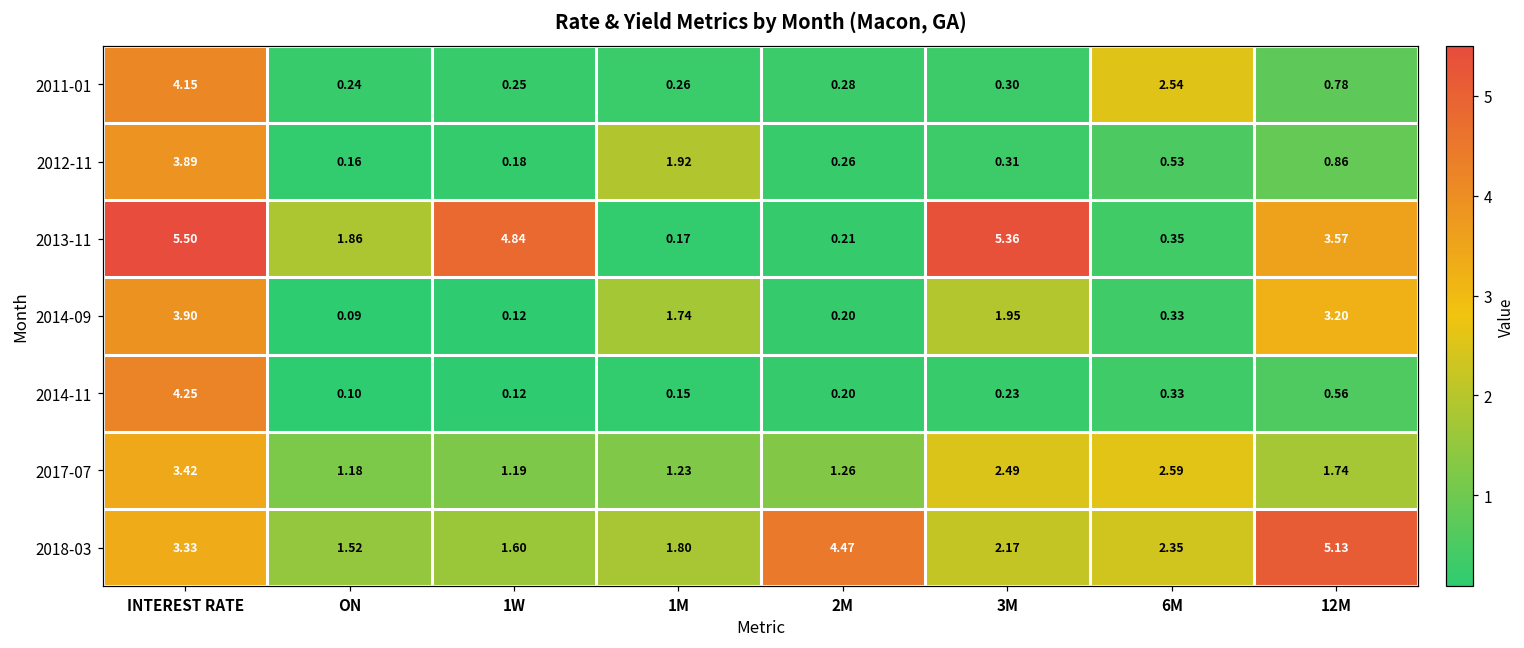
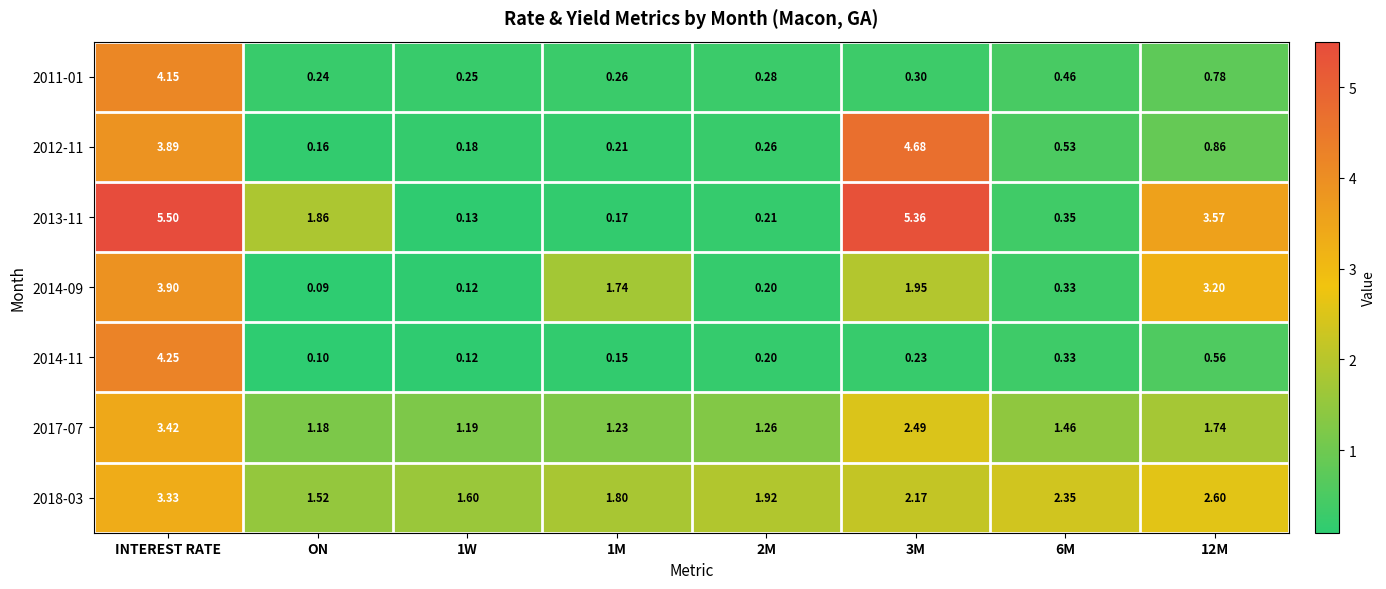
2011-01, 6M: 2.54 -> 0.46
2012-11, 1M: 1.92 -> 0.21
2012-11, 3M: 0.31 -> 4.68
2013-11, 1W: 4.84 -> 0.13
2017-07, 6M: 2.59 -> 1.46
2018-03, 2M: 4.47 -> 1.92
2018-03, 12M: 5.13 -> 2.60
